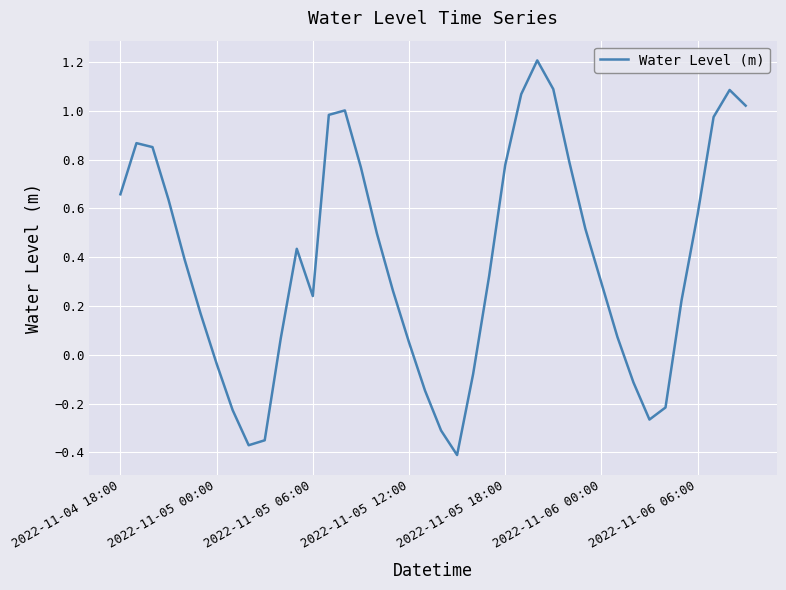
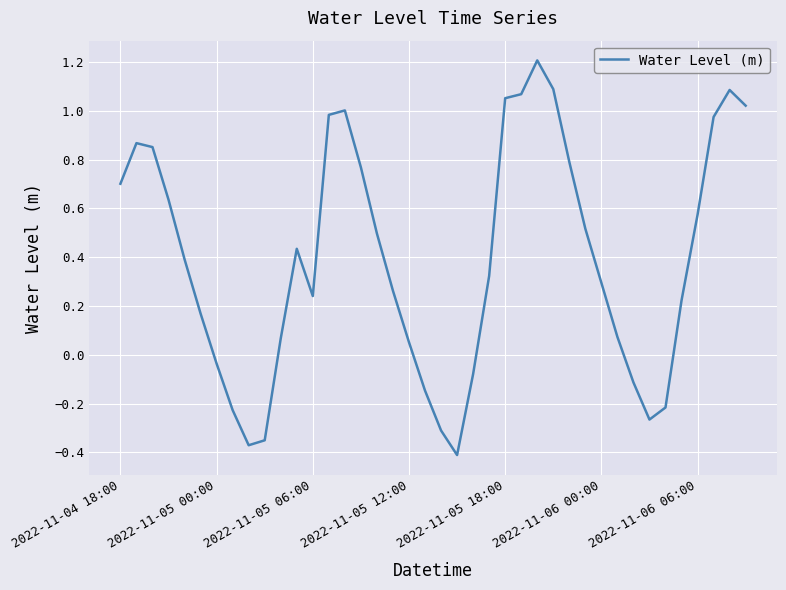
2022-11-04 18:00: 0.66 -> 0.70
2022-11-05 18:00: 0.78 -> 1.05
